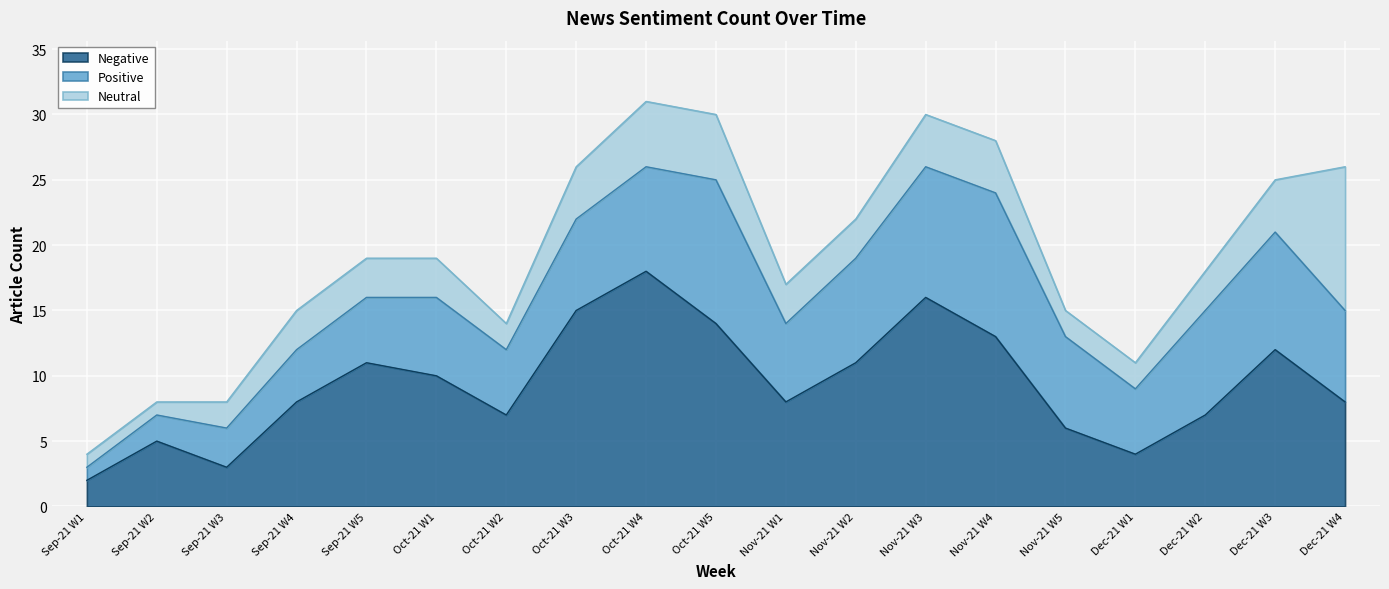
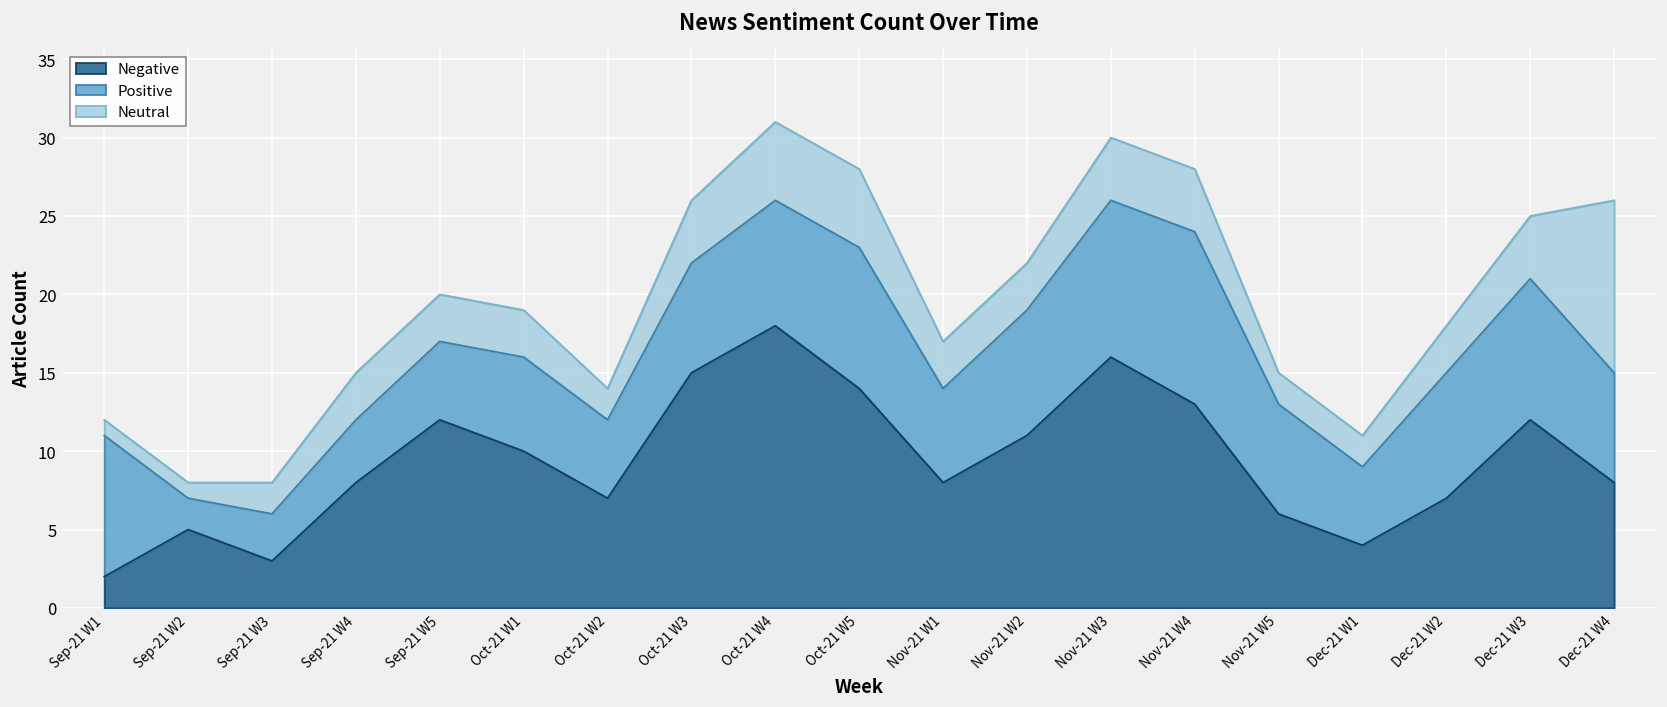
Positive, Sep-21 W1: 1 -> 9
Negative, Sep-21 W5: 11 -> 12
Positive, Oct-21 W5: 11 -> 9
